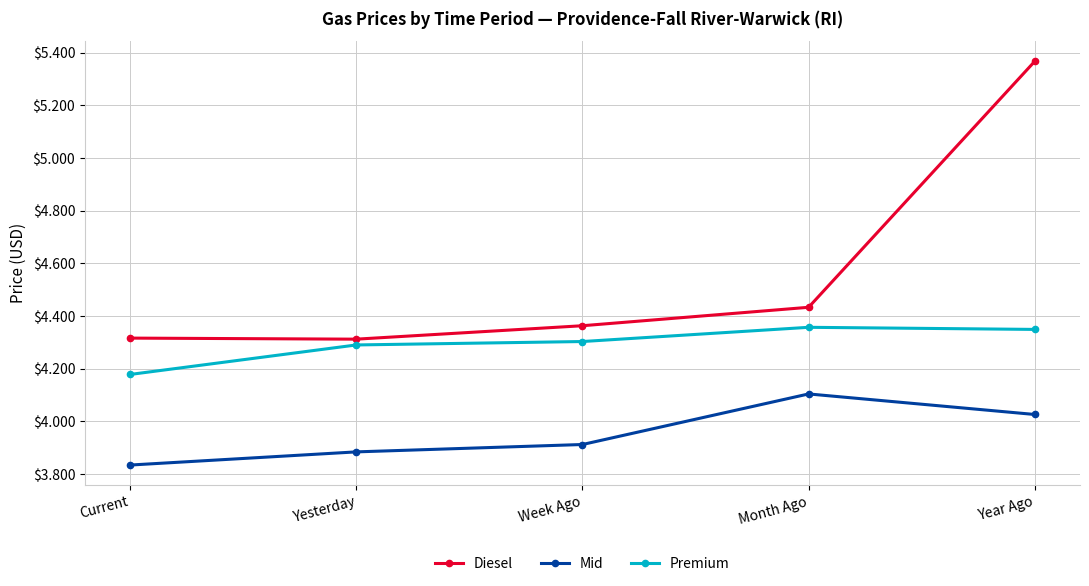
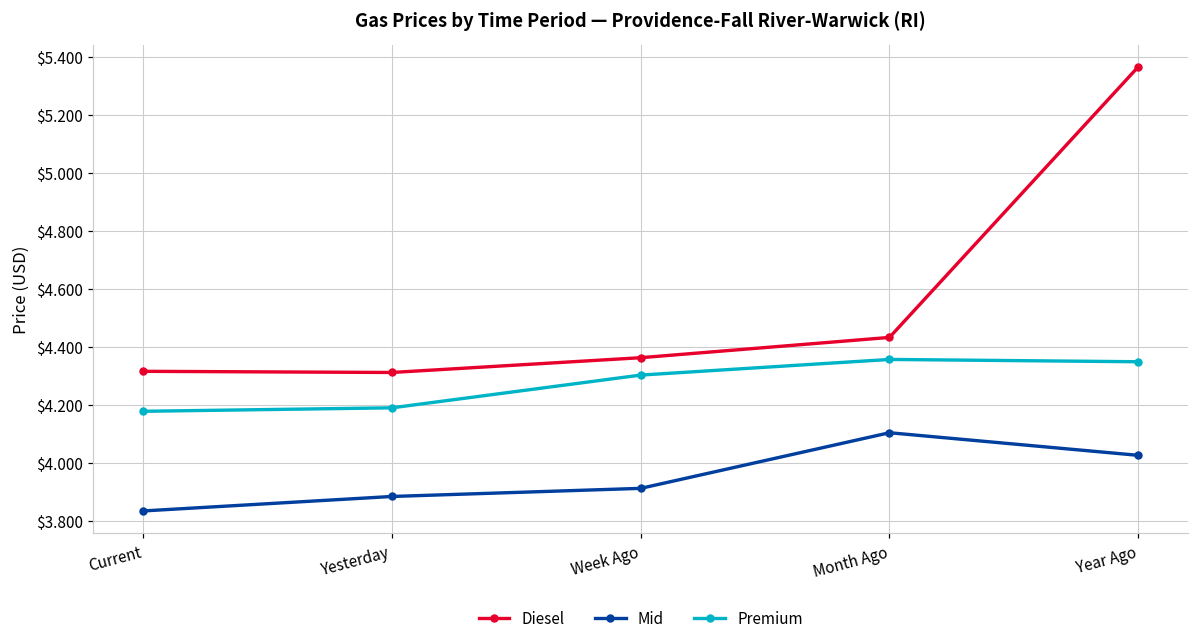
Premium, Yesterday: $4.29 -> $4.19
